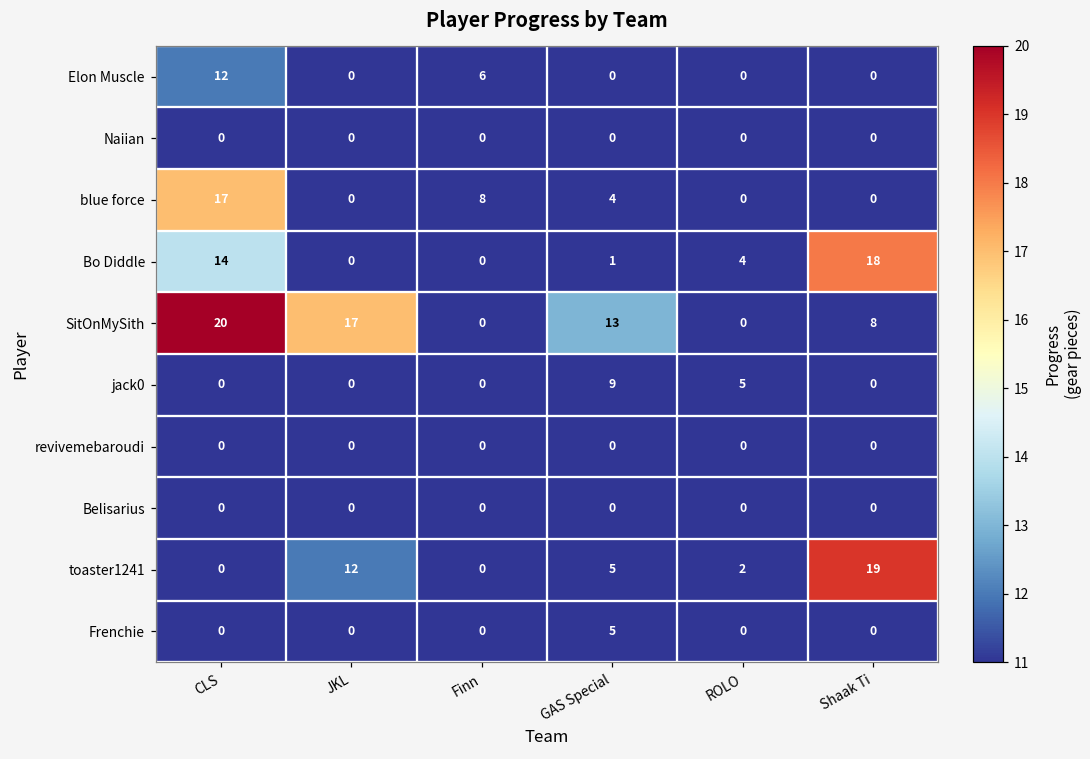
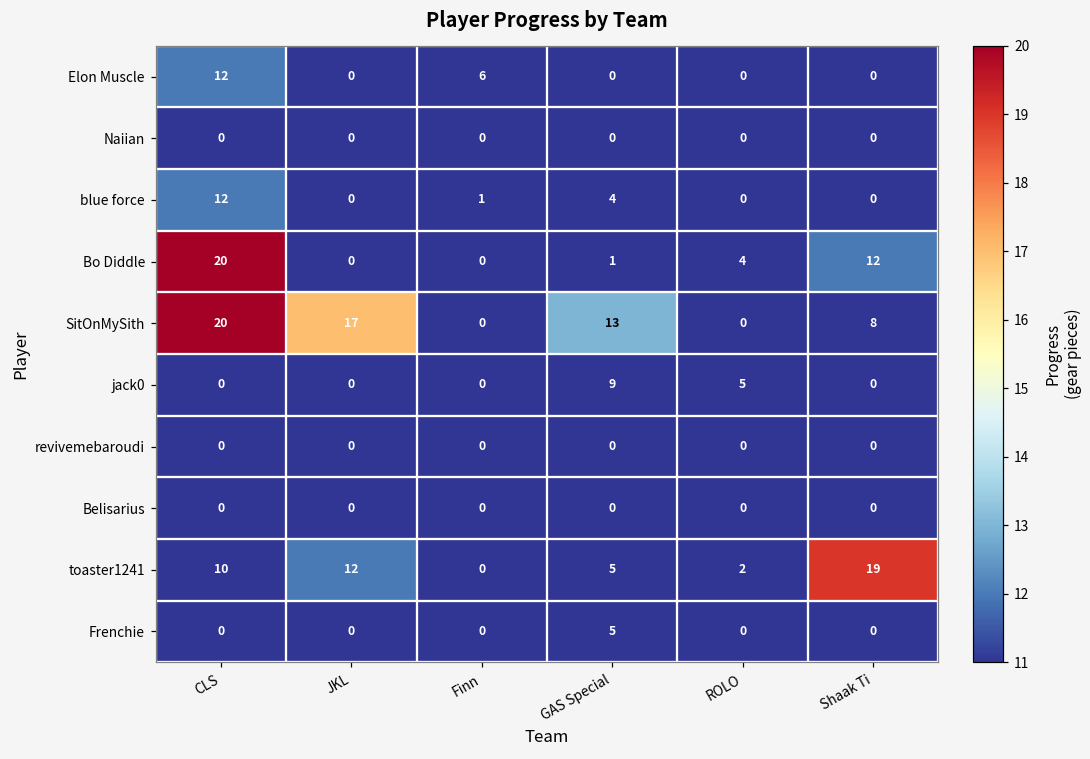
blue force, CLS: 17 -> 12
blue force, Finn: 8 -> 1
Bo Diddle, CLS: 14 -> 20
Bo Diddle, Shaak Ti: 18 -> 12
toaster1241, CLS: 0 -> 10
